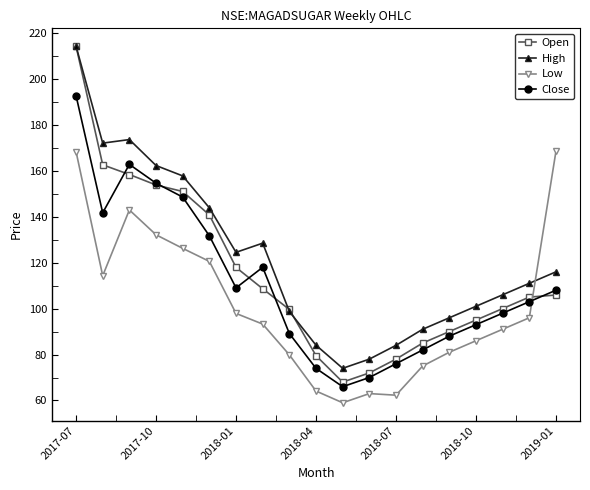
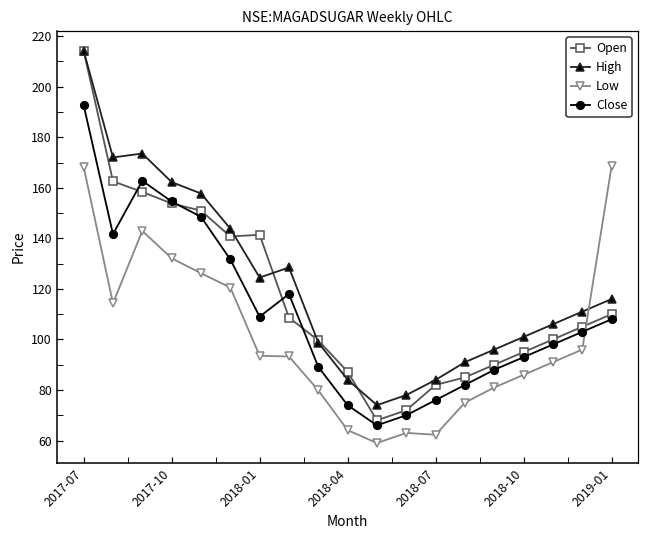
Open, 2018-01: 118 -> 141
Low, 2018-01: 98 -> 94
Open, 2018-04: 80 -> 87
Open, 2018-07: 78 -> 82
Open, 2019-01: 106 -> 110
